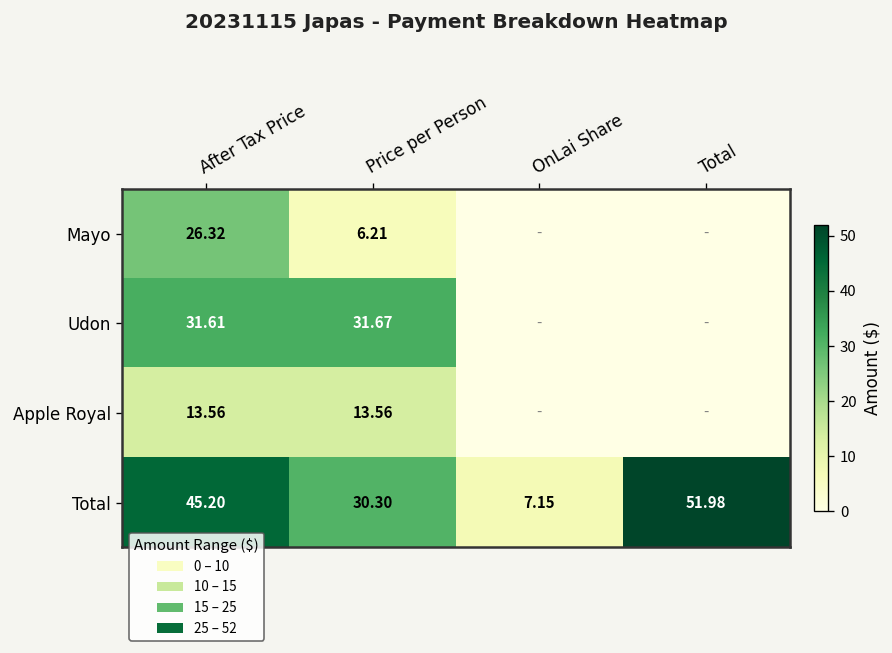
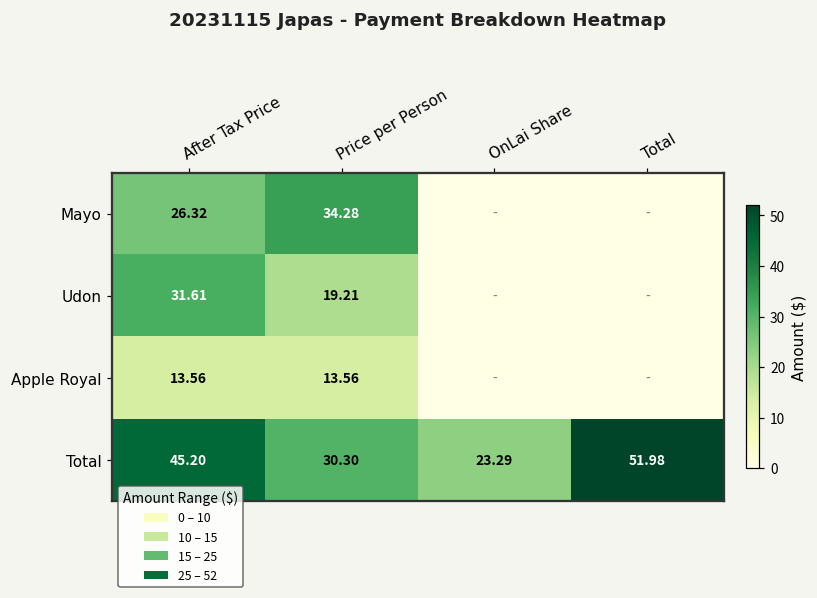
Mayo, Price per Person: 6.21 -> 34.28
Udon, Price per Person: 31.67 -> 19.21
Total, OnLai Share: 7.15 -> 23.29
